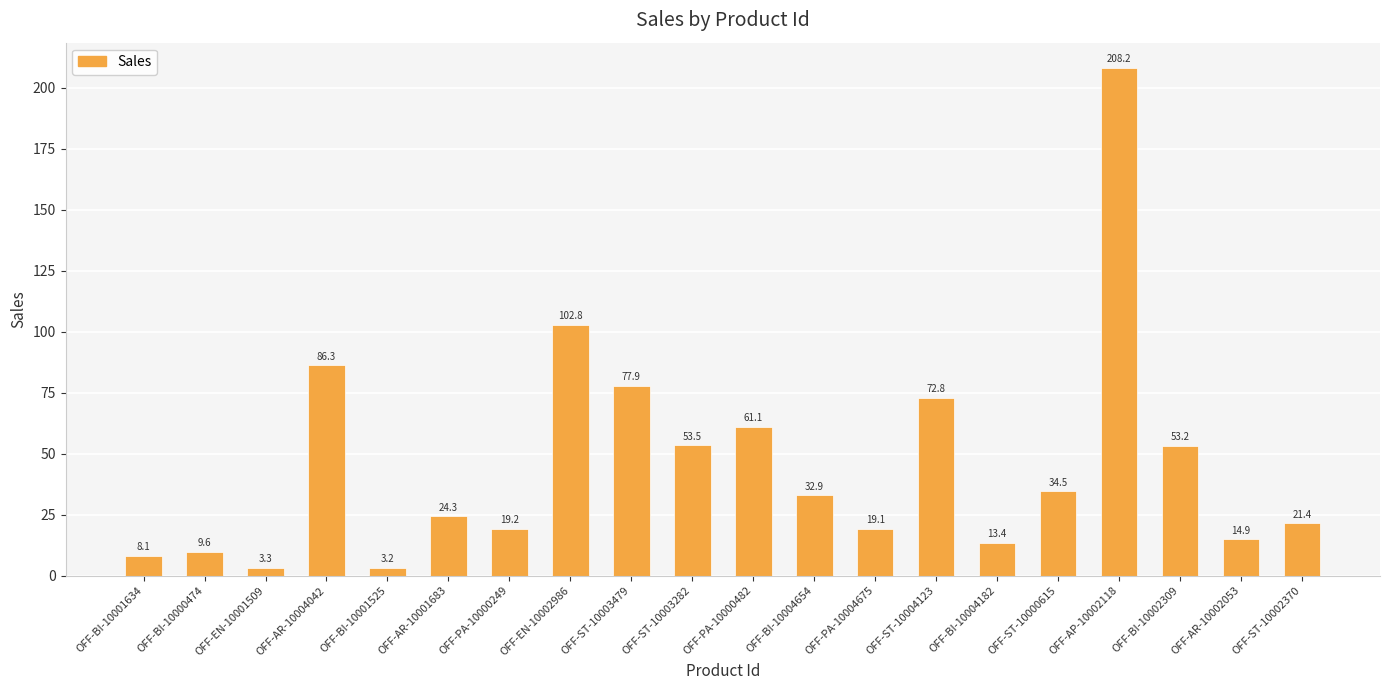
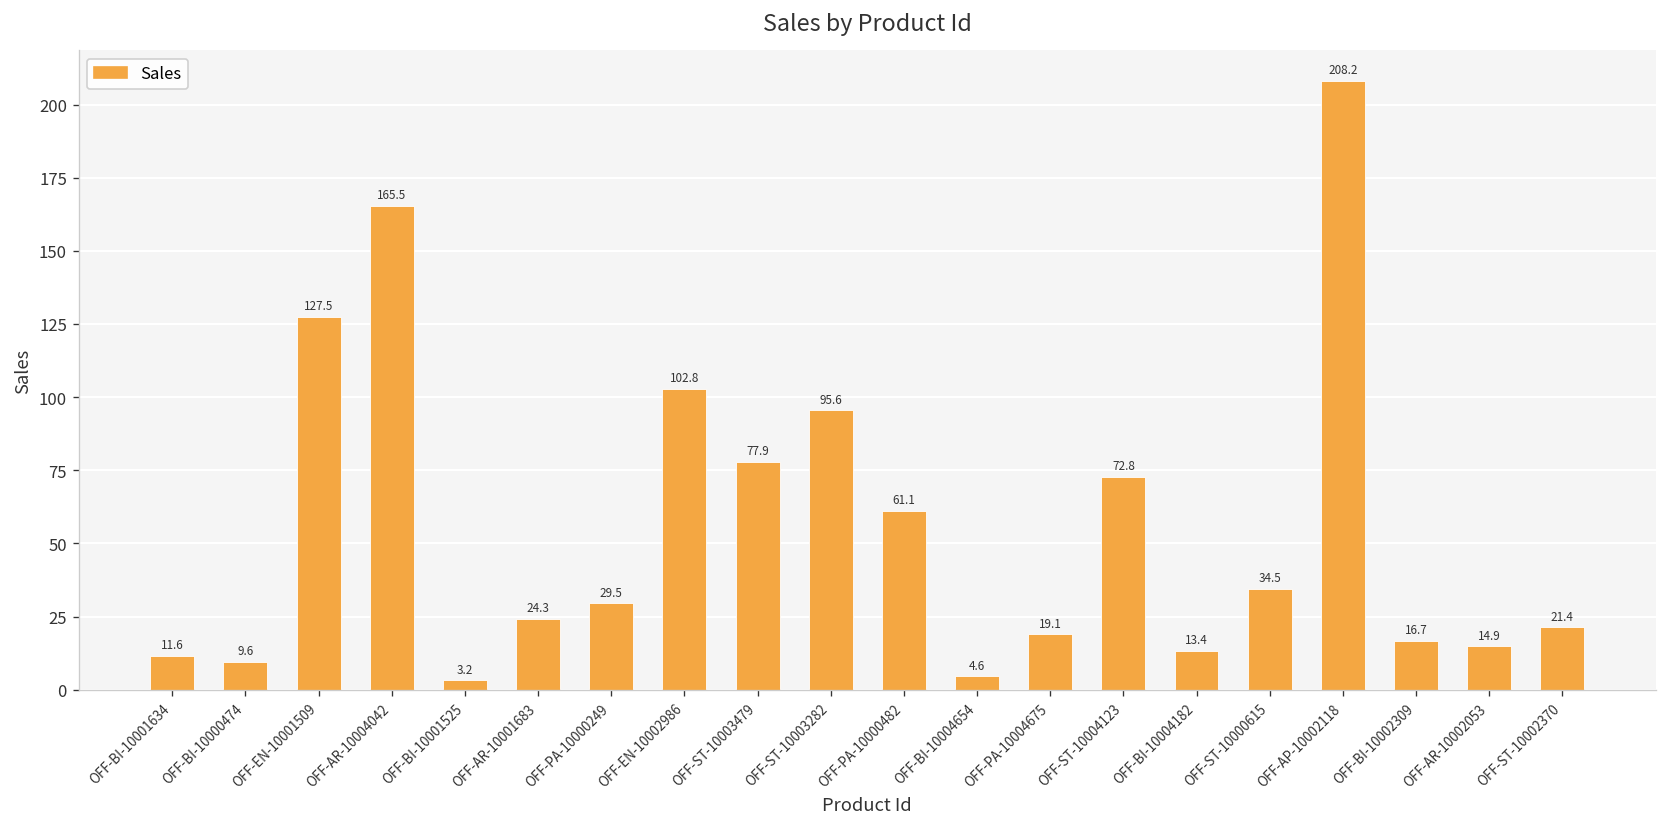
OFF-BI-10001634: 8.1 -> 11.6
OFF-EN-10001509: 3.3 -> 127.5
OFF-AR-10004042: 86.3 -> 165.5
OFF-PA-10000249: 19.2 -> 29.5
OFF-ST-10003282: 53.5 -> 95.6
OFF-BI-10004654: 32.9 -> 4.6
OFF-BI-10002309: 53.2 -> 16.7
